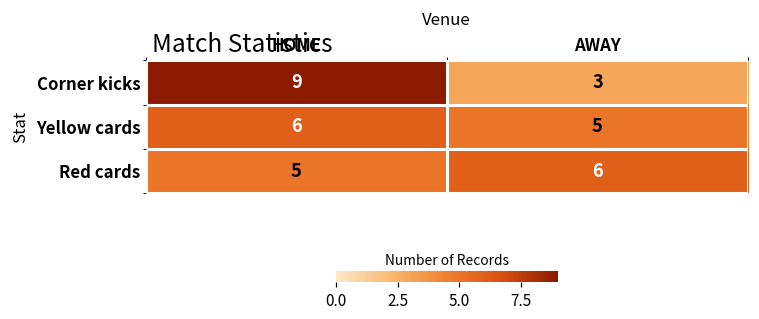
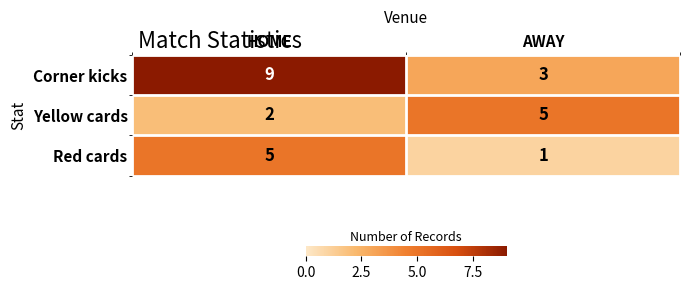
Yellow cards, HOME: 6 -> 2
Red cards, AWAY: 6 -> 1
